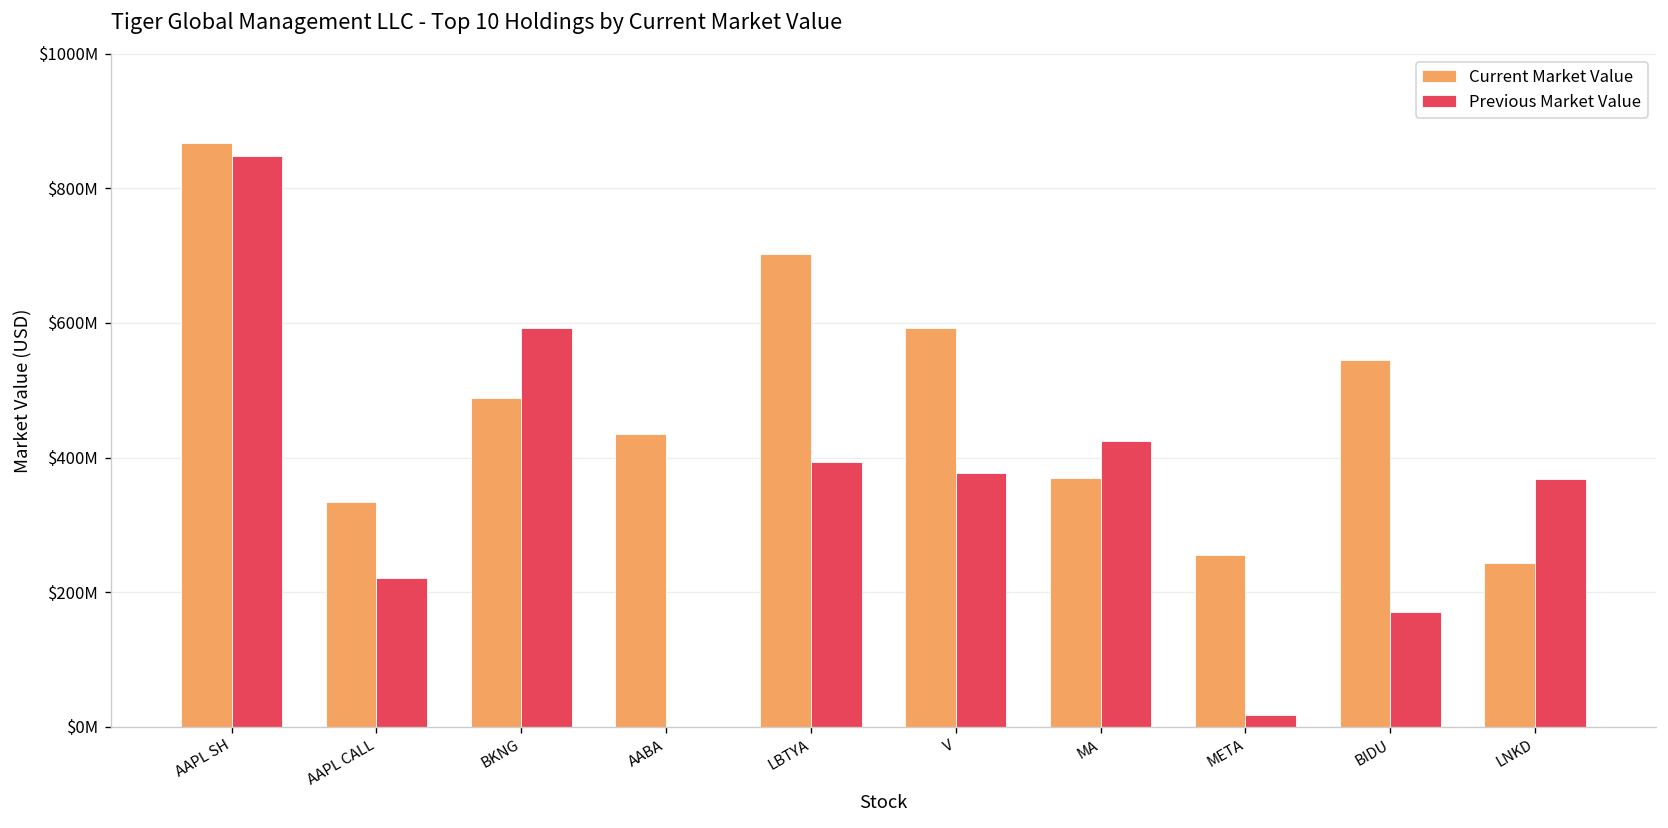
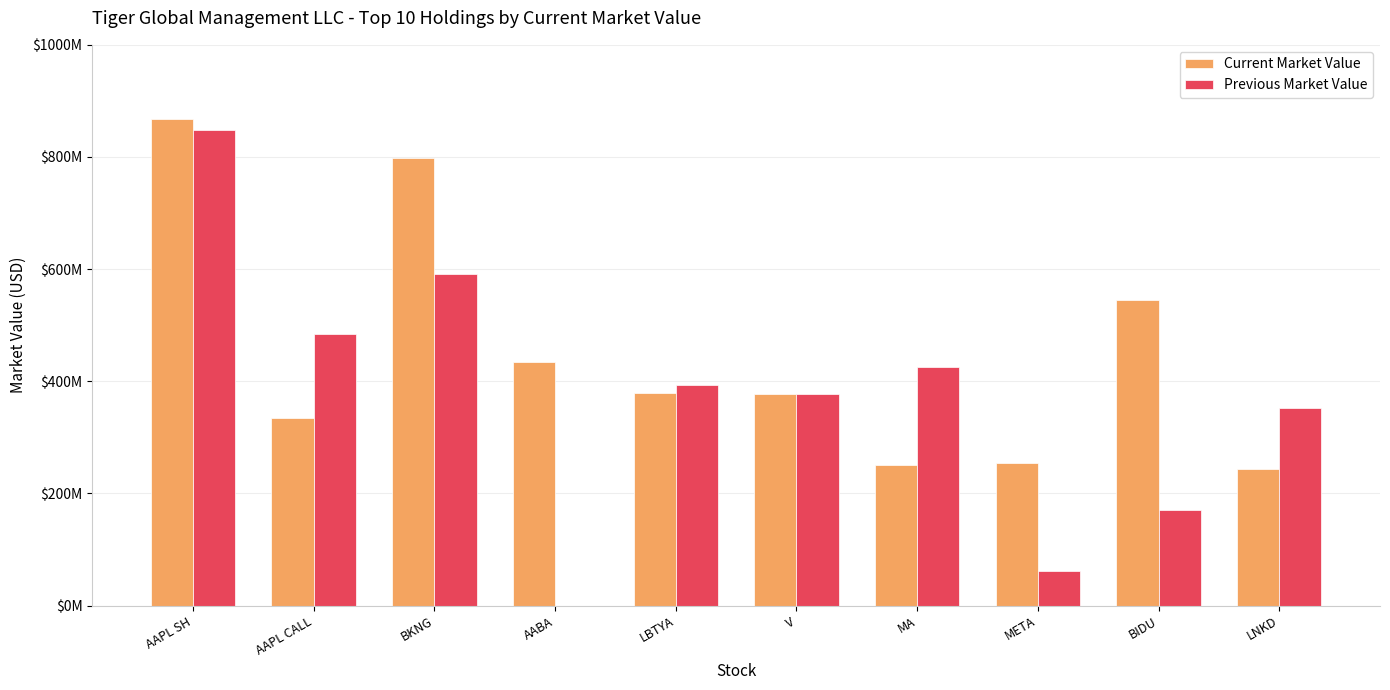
Previous Market Value, AAPL CALL: $220000000 -> $480000000
Current Market Value, BKNG: $490000000 -> $800000000
Current Market Value, LBTYA: $700000000 -> $380000000
Current Market Value, V: $590000000 -> $380000000
Current Market Value, MA: $370000000 -> $250000000
Previous Market Value, META: $20000000 -> $60000000
Previous Market Value, LNKD: $370000000 -> $350000000
